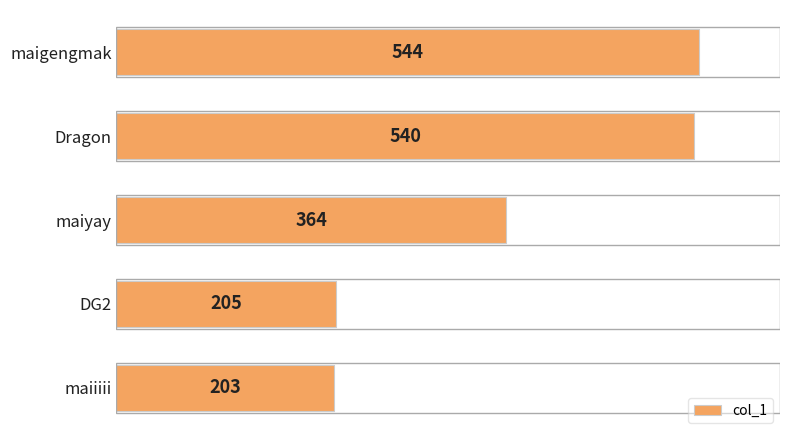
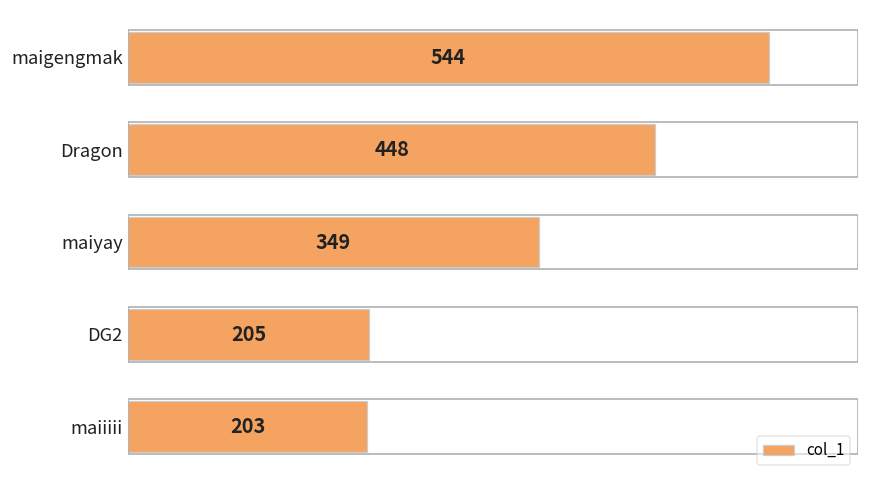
Dragon: 540 -> 448
maiyay: 364 -> 349
